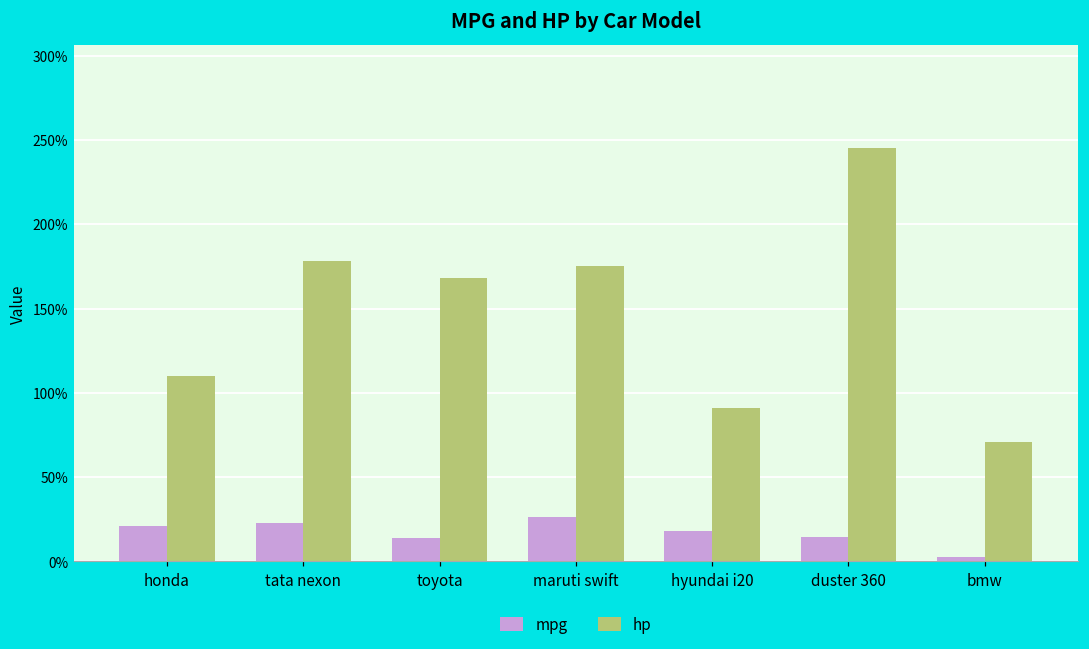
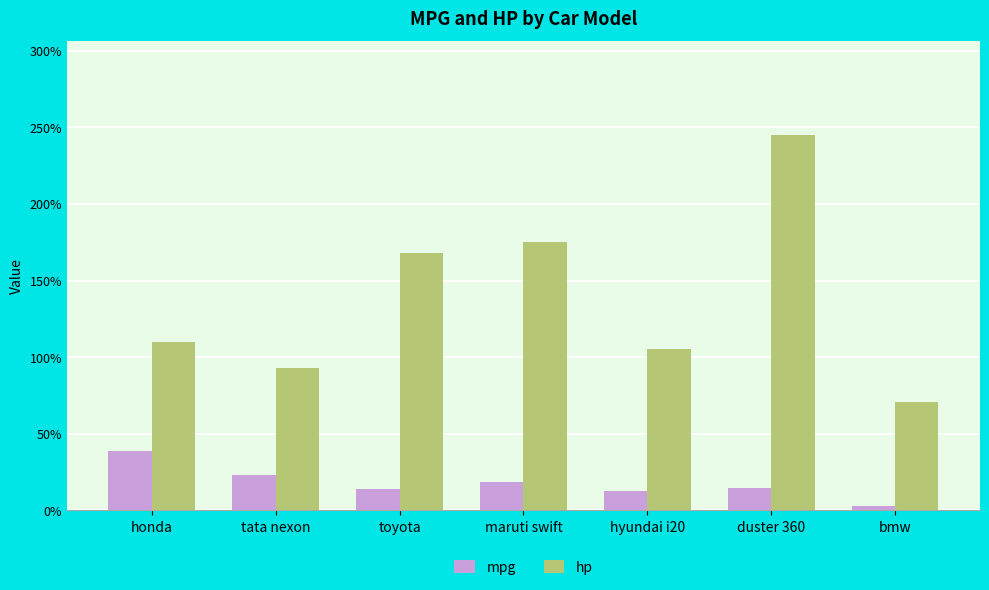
mpg, honda: 21% -> 39%
hp, tata nexon: 178% -> 93%
mpg, maruti swift: 26% -> 19%
mpg, hyundai i20: 18% -> 13%
hp, hyundai i20: 91% -> 105%
